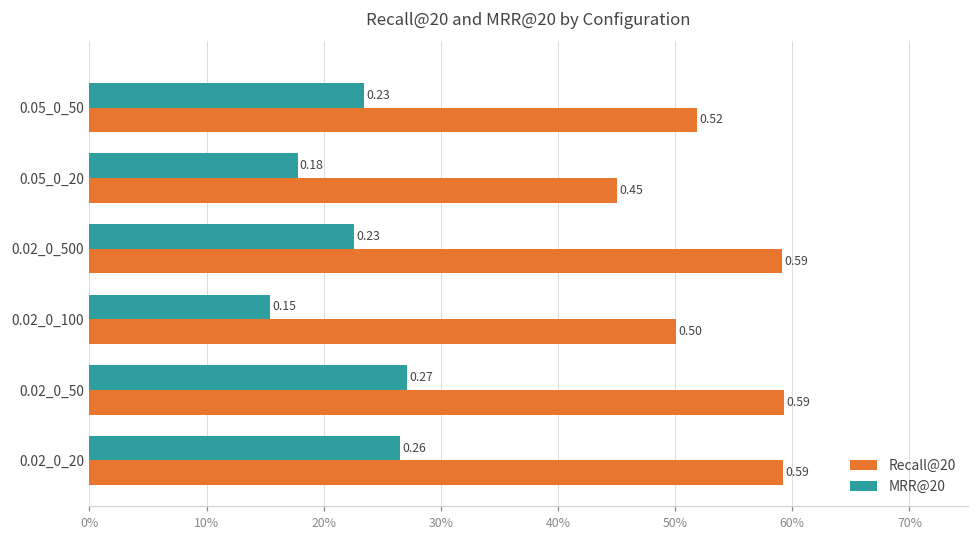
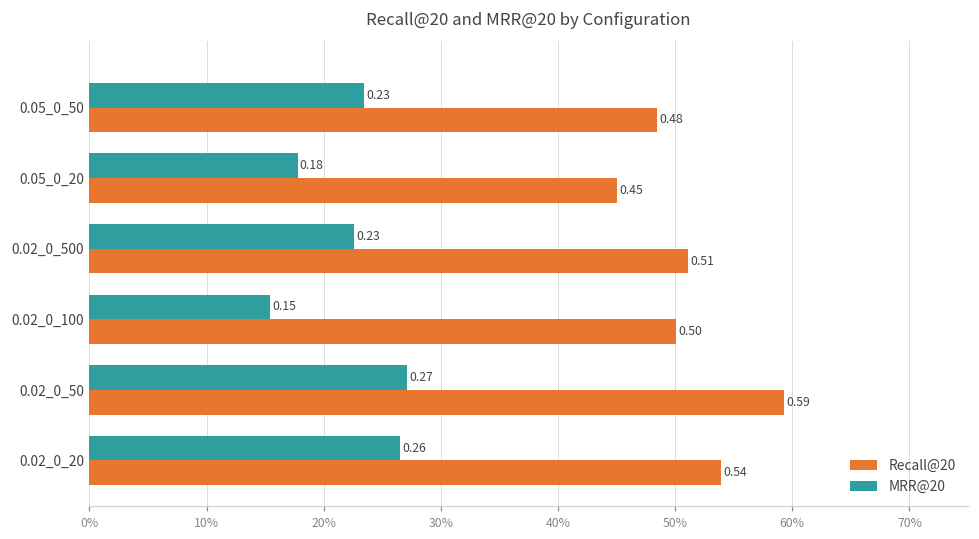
Recall@20, 0.05_0_50: 0.52 -> 0.48
Recall@20, 0.02_0_500: 0.59 -> 0.51
Recall@20, 0.02_0_20: 0.59 -> 0.54
